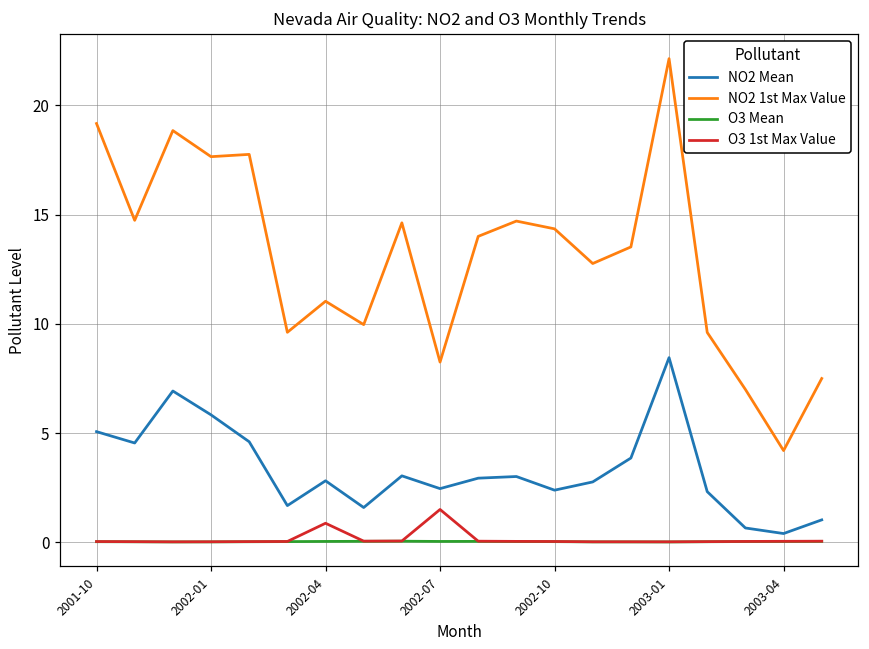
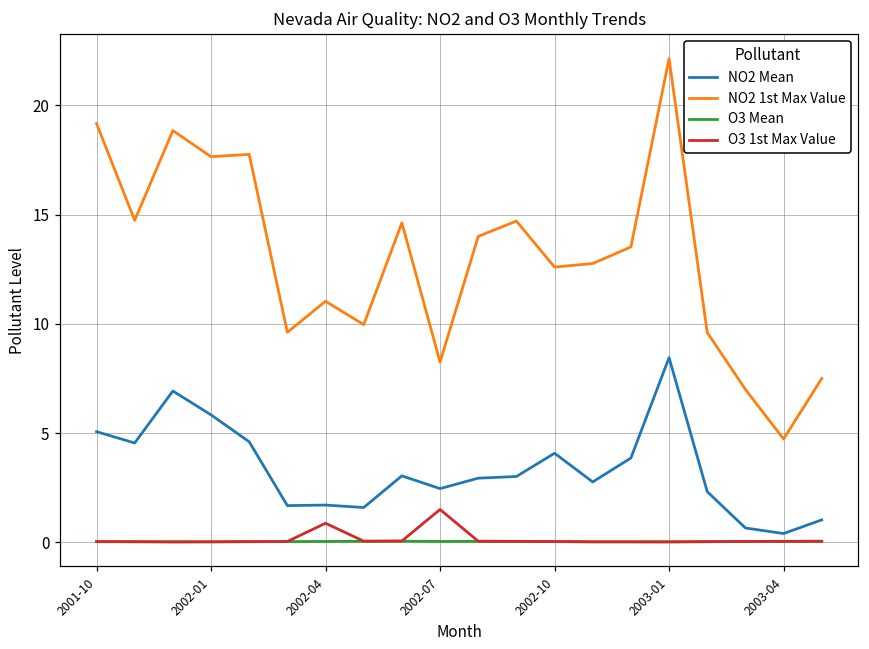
NO2 Mean, 2002-04: 2.8 -> 1.7
NO2 Mean, 2002-10: 2.4 -> 4.1
NO2 1st Max Value, 2002-10: 14.3 -> 12.6
NO2 1st Max Value, 2003-04: 4.2 -> 4.7
